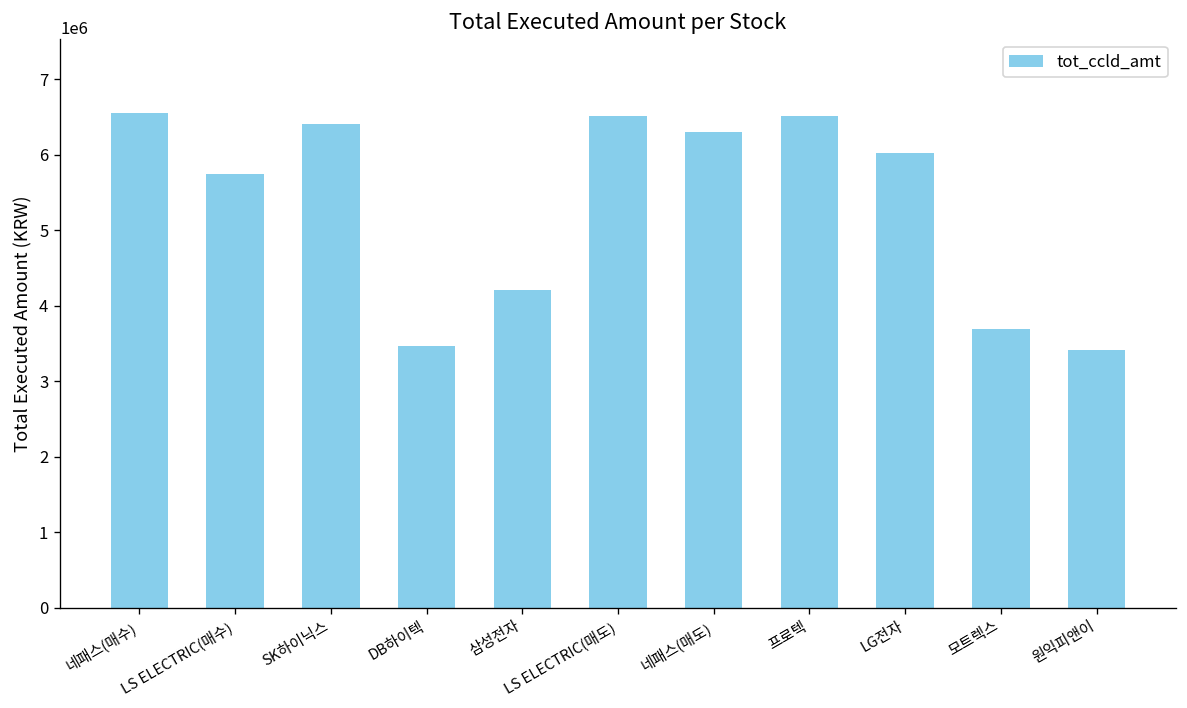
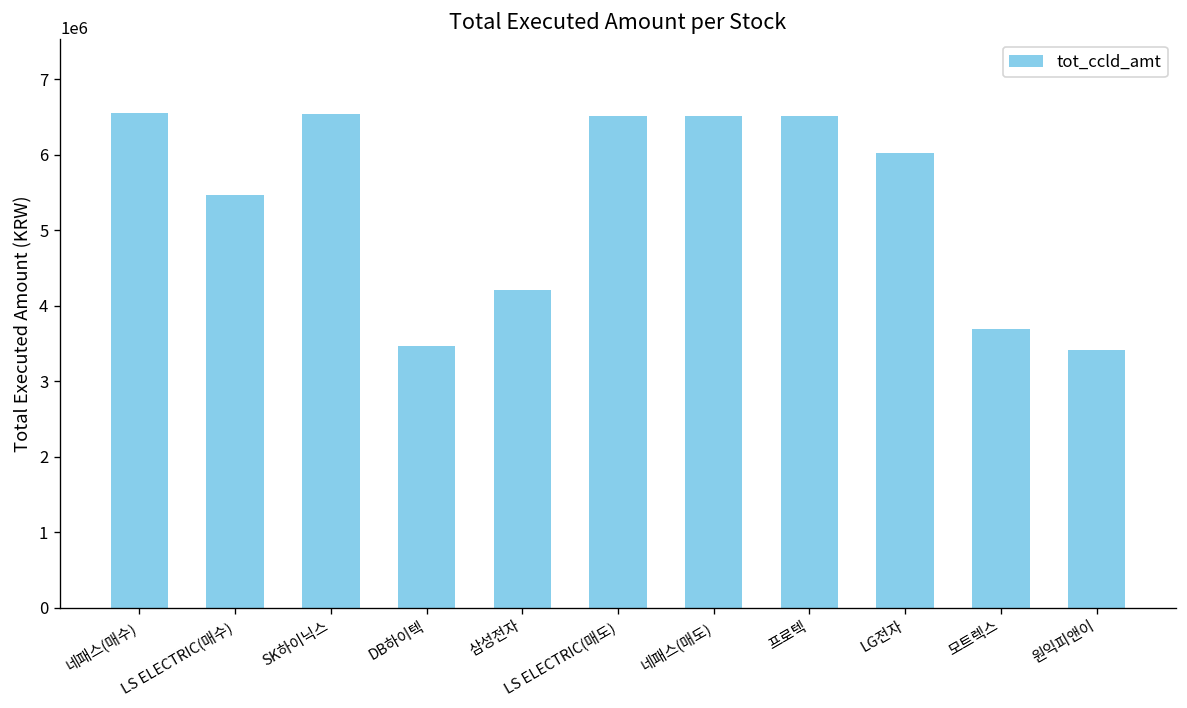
LS ELECTRIC(매수): 5700000 -> 5500000
SK하이닉스: 6400000 -> 6500000
네패스(매도): 6300000 -> 6500000
